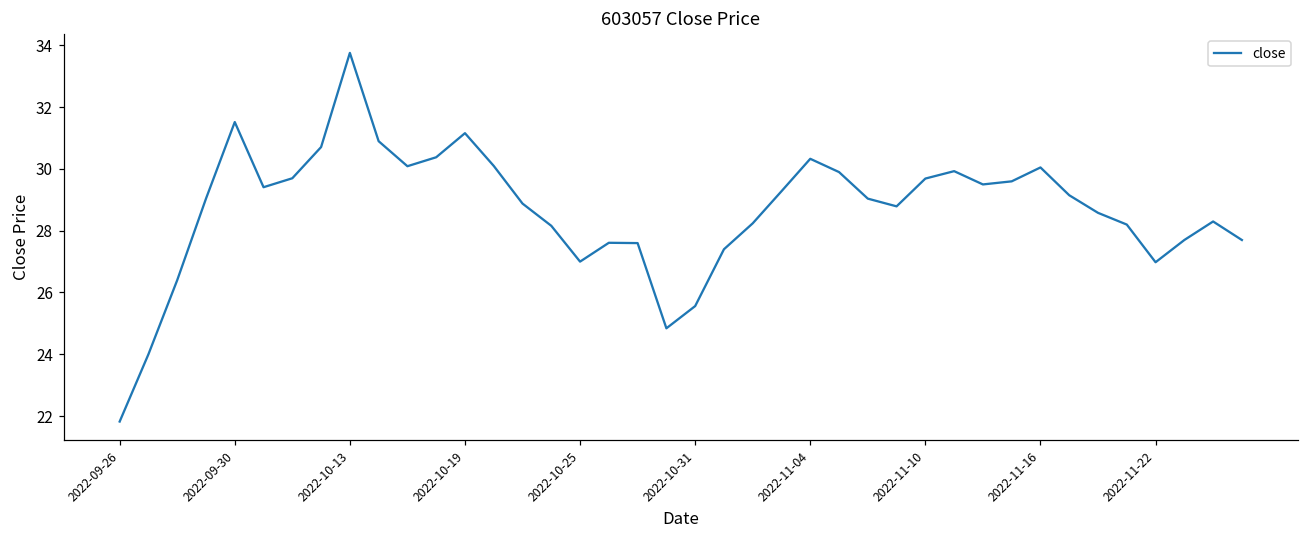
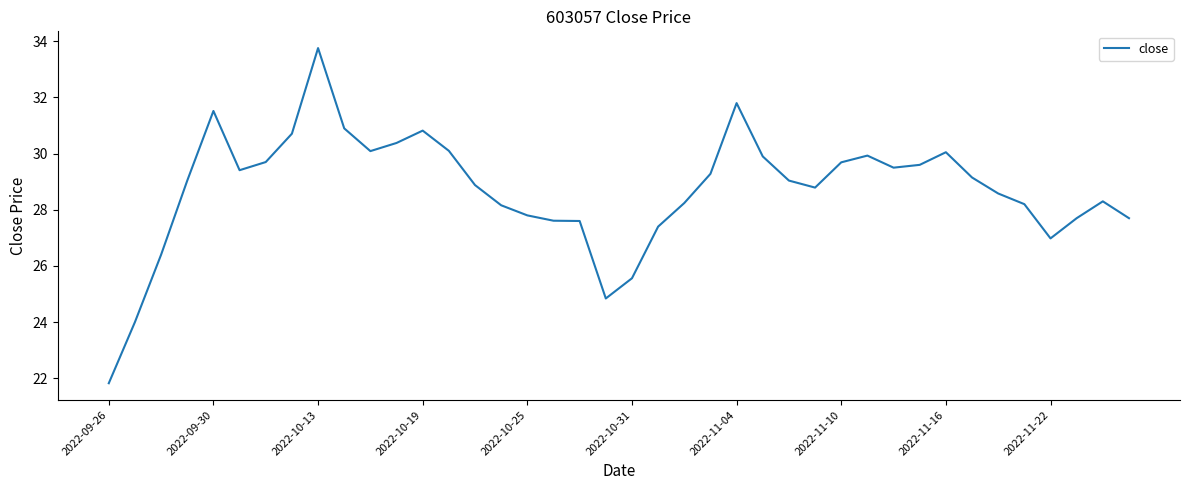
2022-10-19: 31.2 -> 30.8
2022-10-25: 27.0 -> 27.8
2022-11-04: 30.3 -> 31.8
